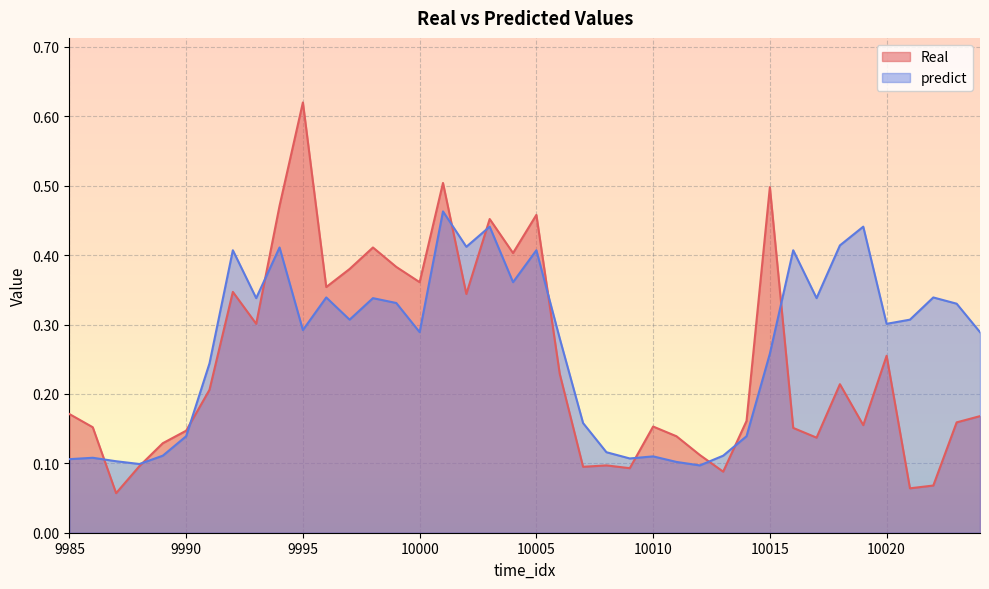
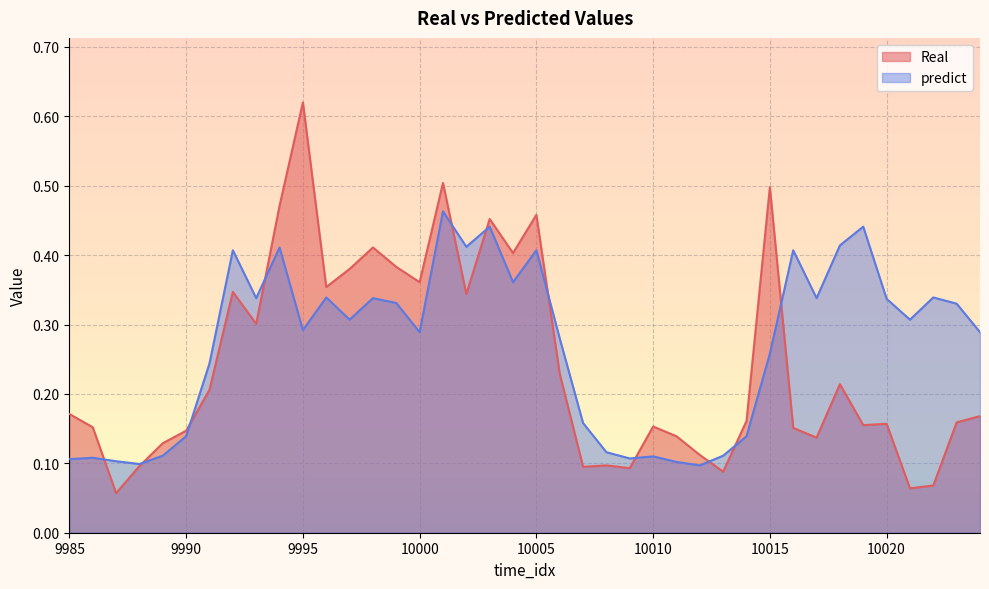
Real, 10020: 0.26 -> 0.16
predict, 10020: 0.30 -> 0.34
